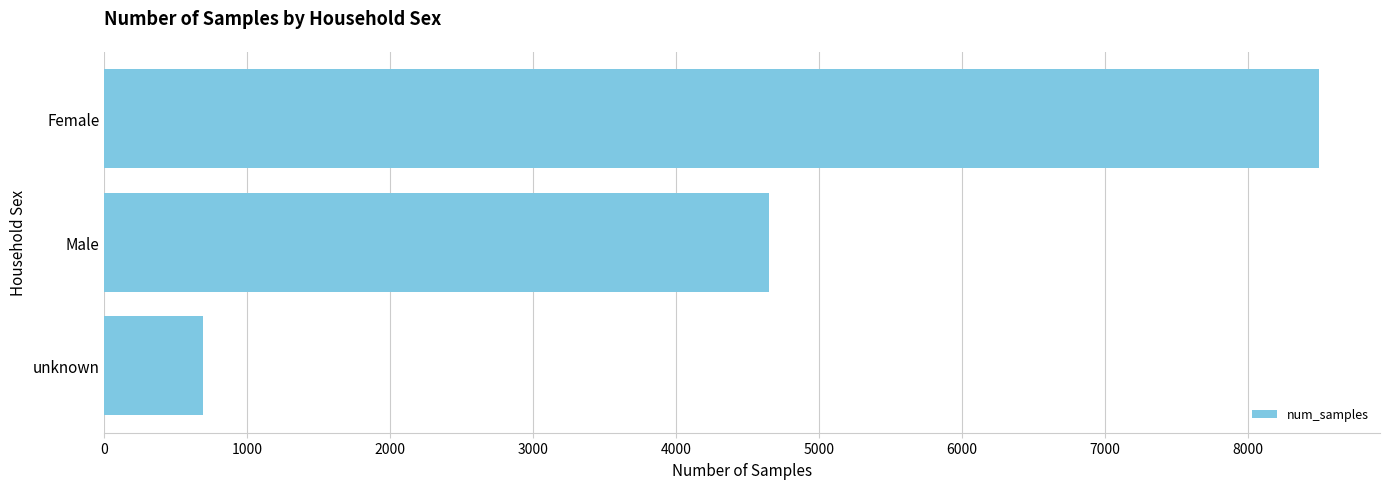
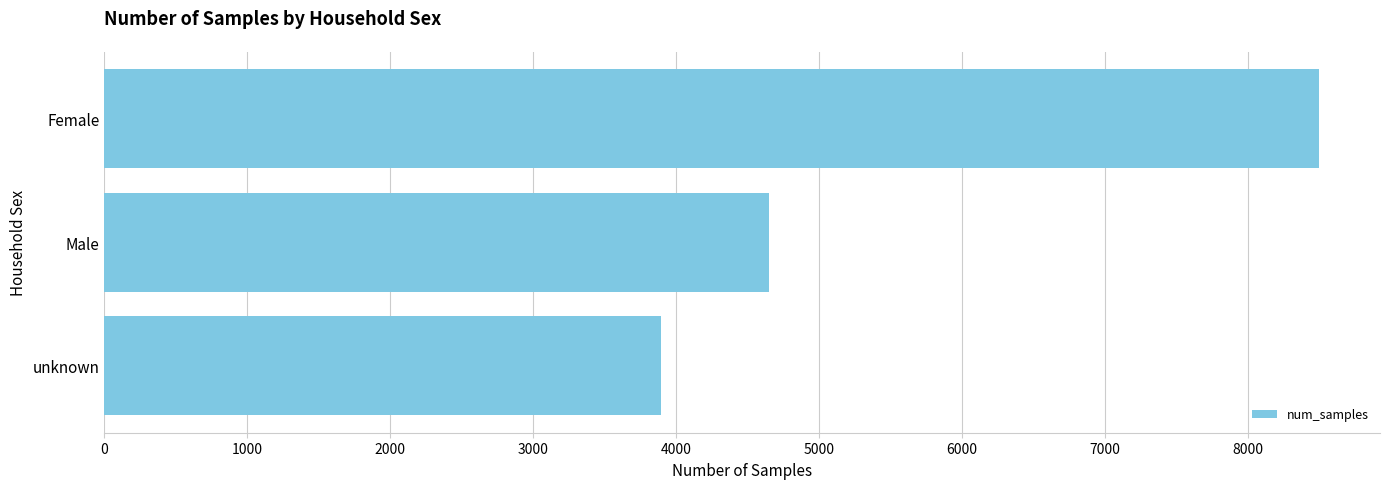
unknown: 690 -> 3890
